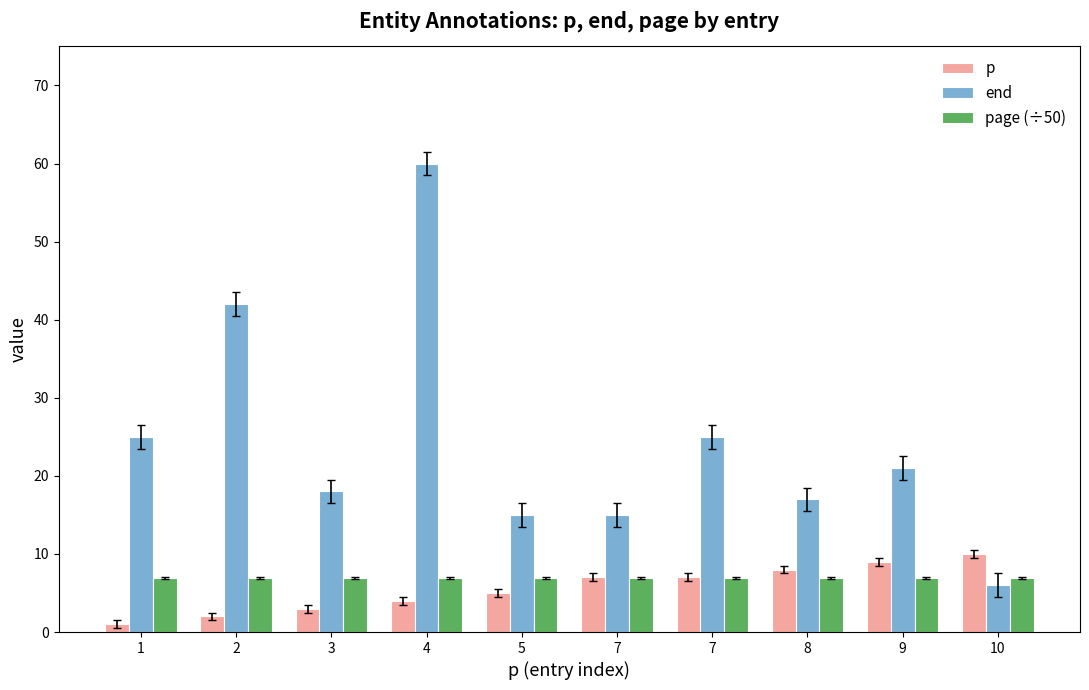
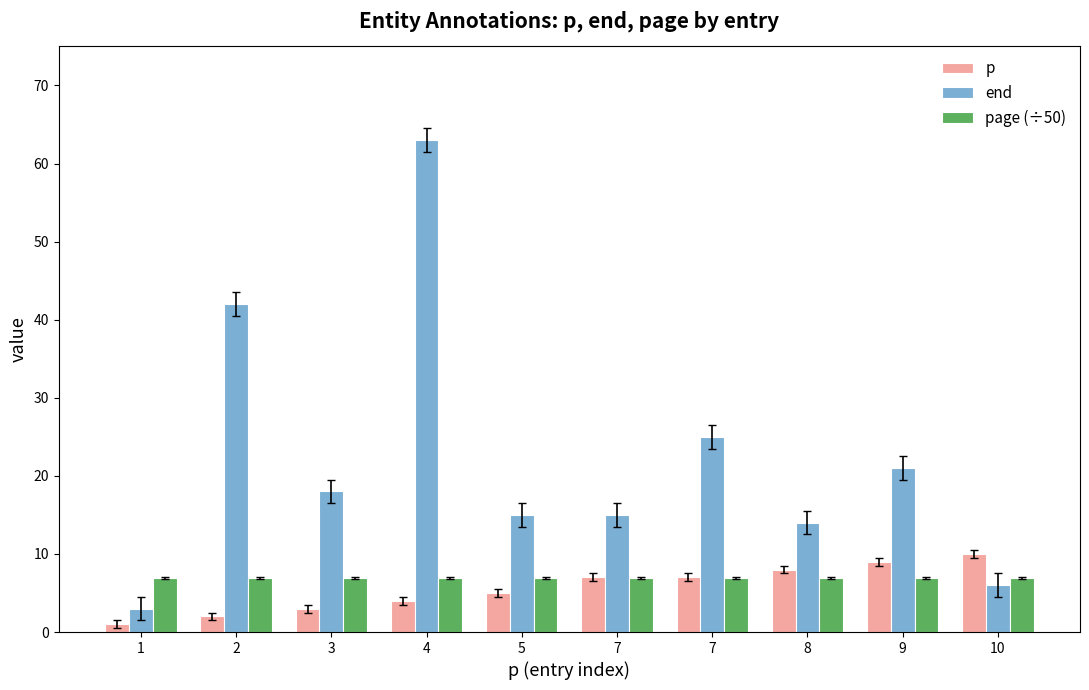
end, 1: 25 -> 3
end, 4: 60 -> 63
end, 8: 17 -> 14
